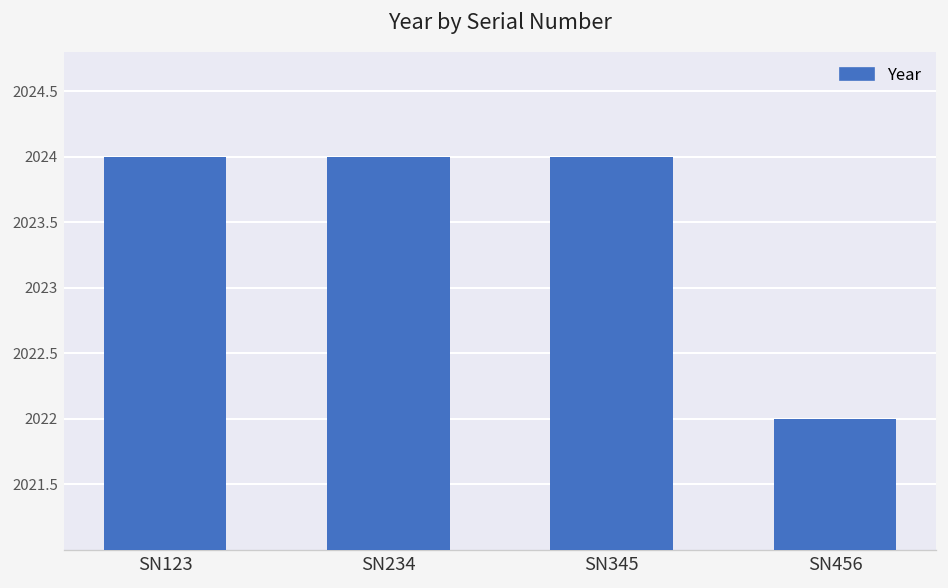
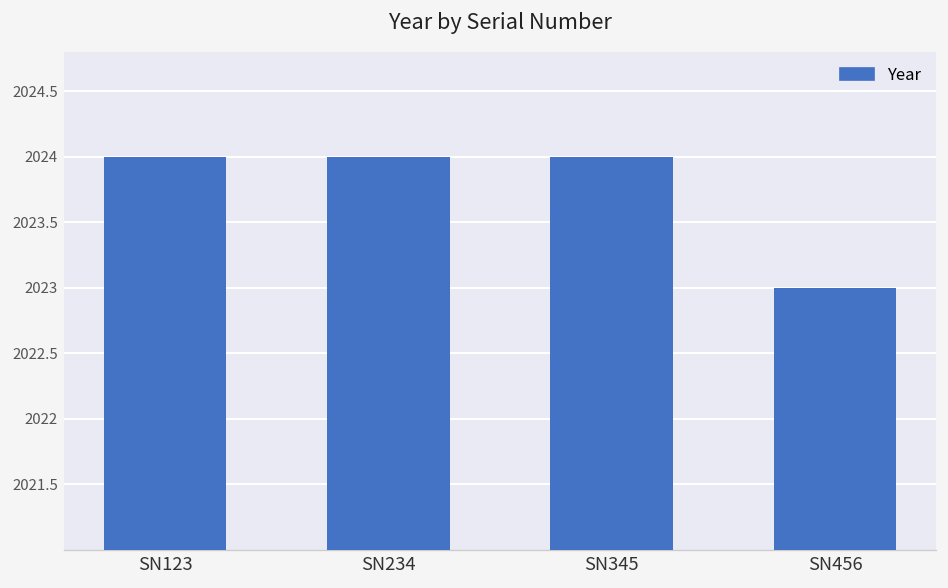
SN456: 2022 -> 2023
